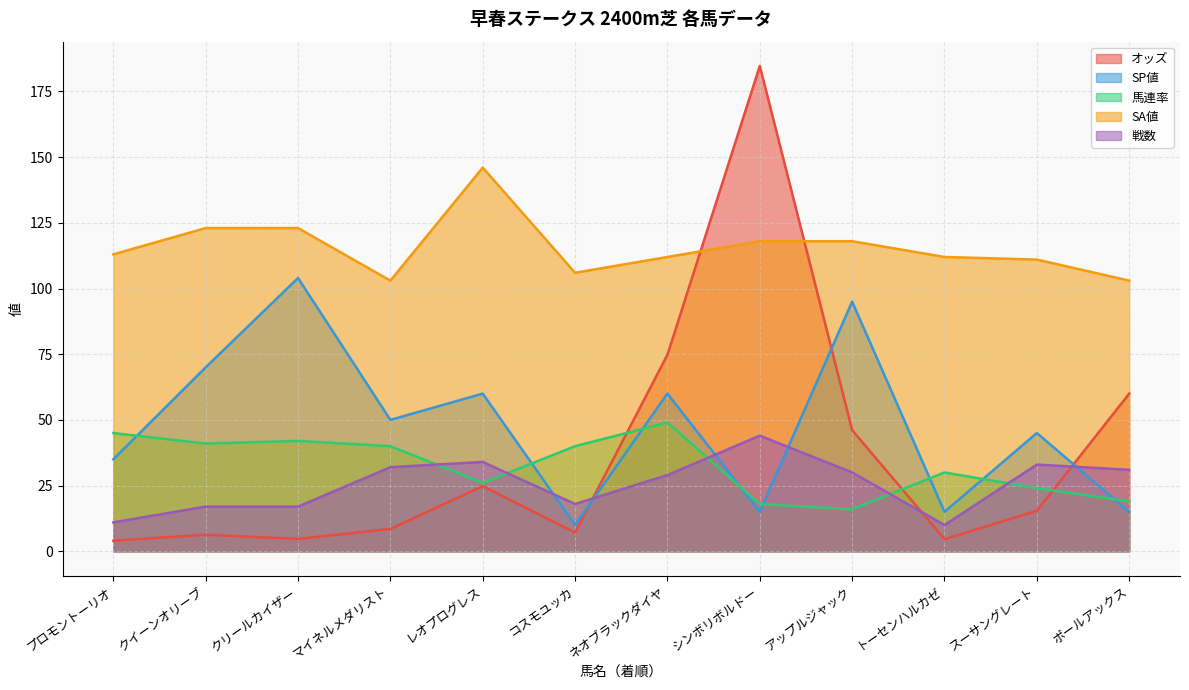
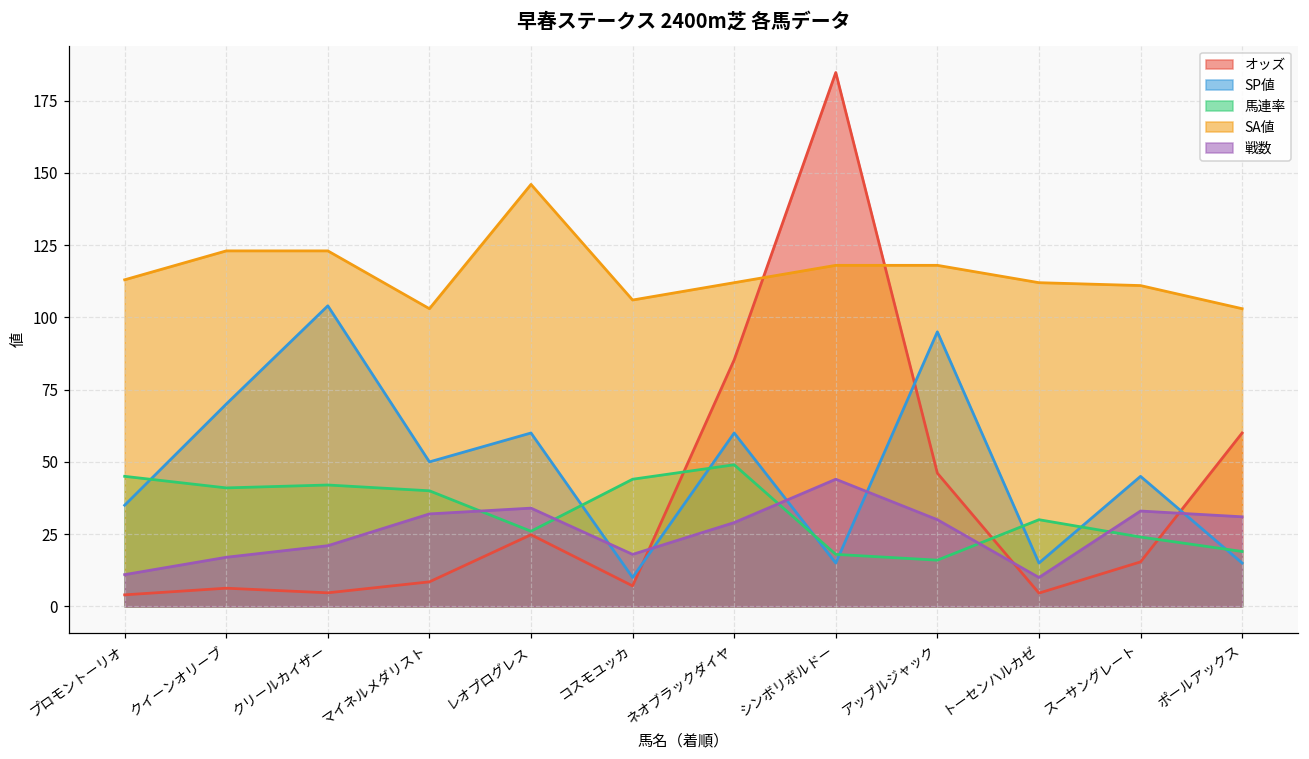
戦数, クリールカイザー: 17 -> 21
馬連率, コスモユッカ: 40 -> 44
オッズ, ネオブラックダイヤ: 75 -> 85
